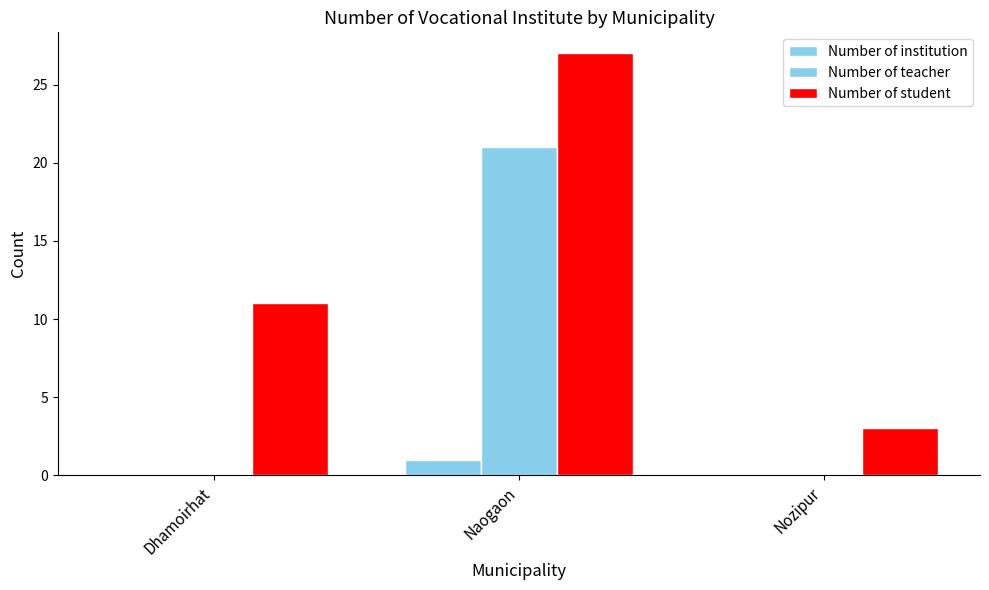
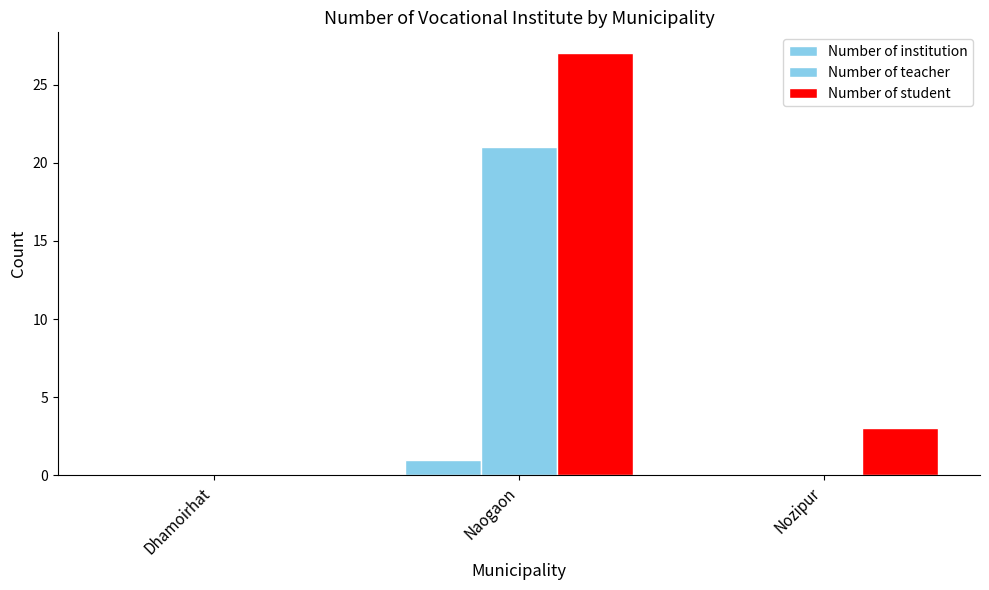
Number of student, Dhamoirhat: 11 -> 0
